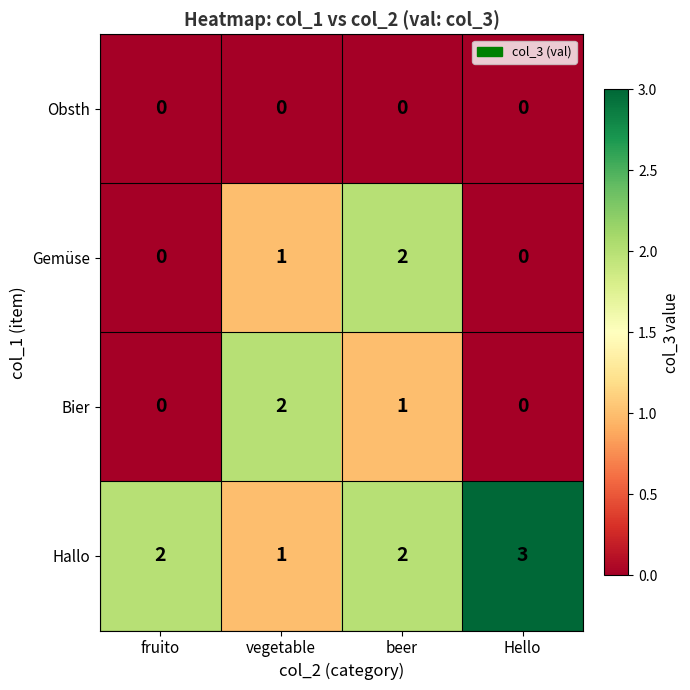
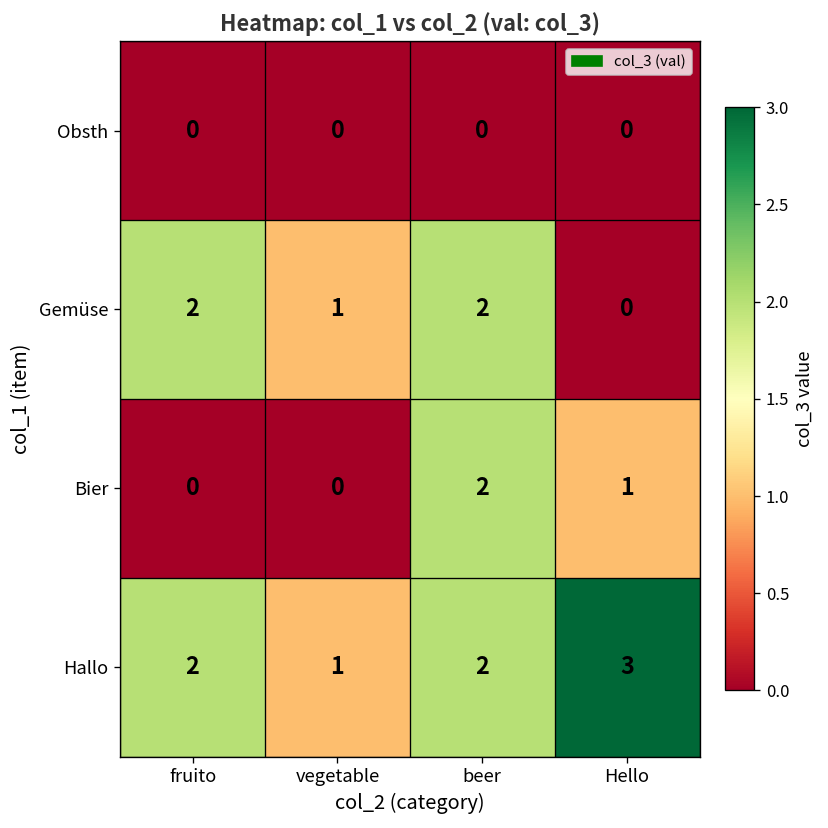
Gemüse, fruito: 0 -> 2
Bier, vegetable: 2 -> 0
Bier, beer: 1 -> 2
Bier, Hello: 0 -> 1
